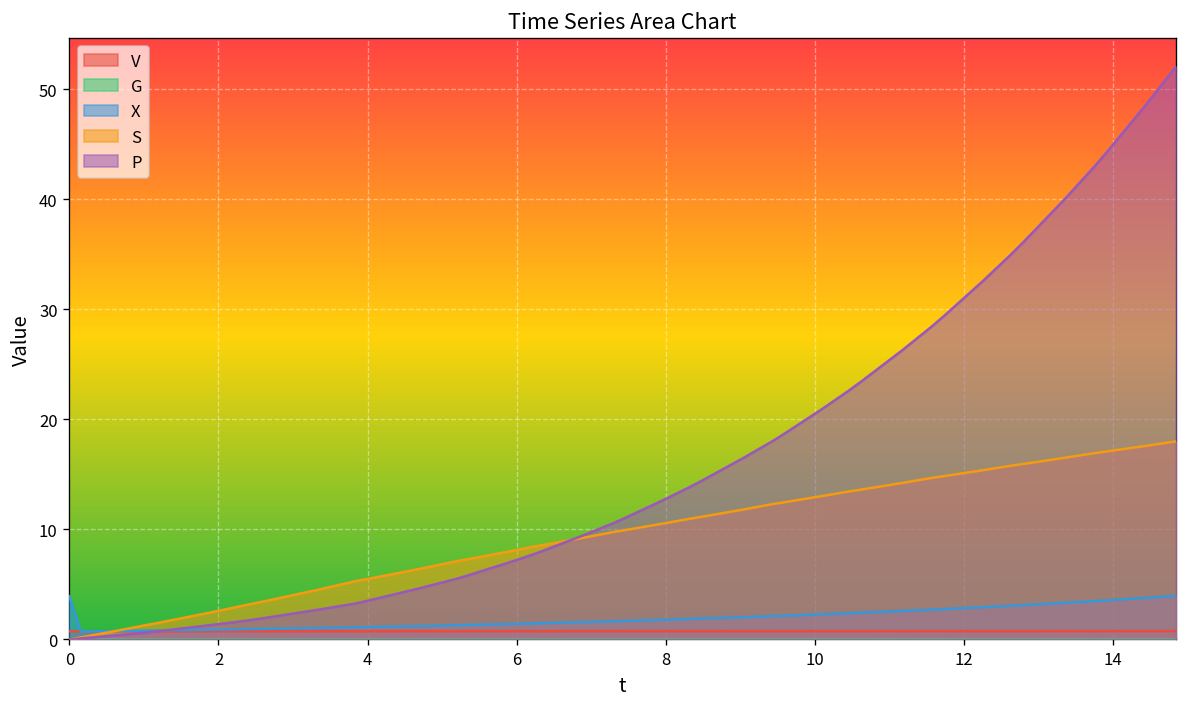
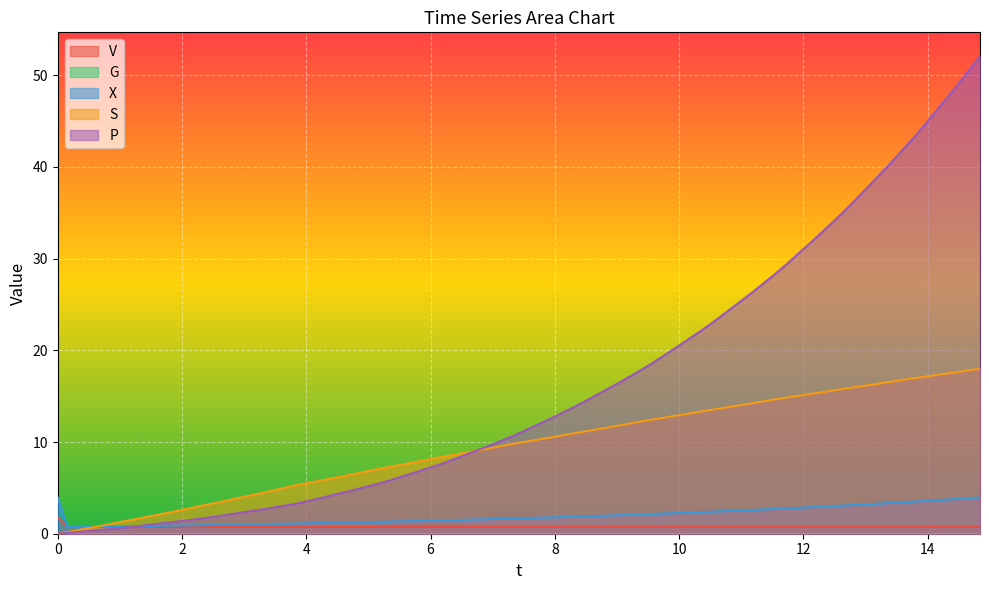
V, 0: 1 -> 2
